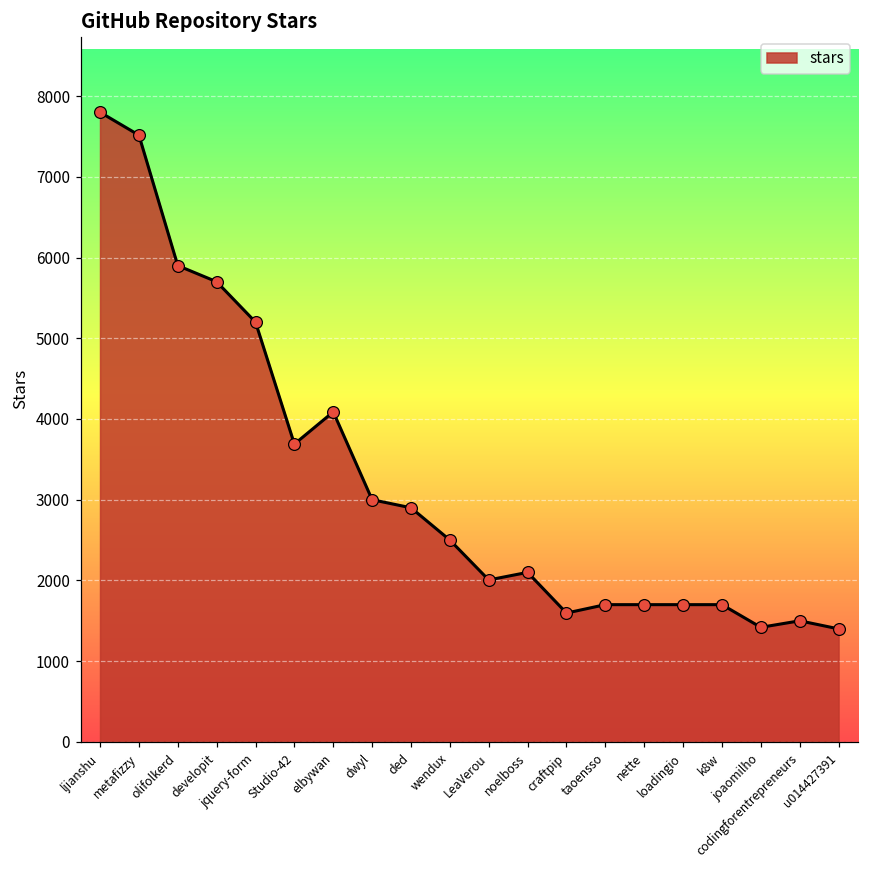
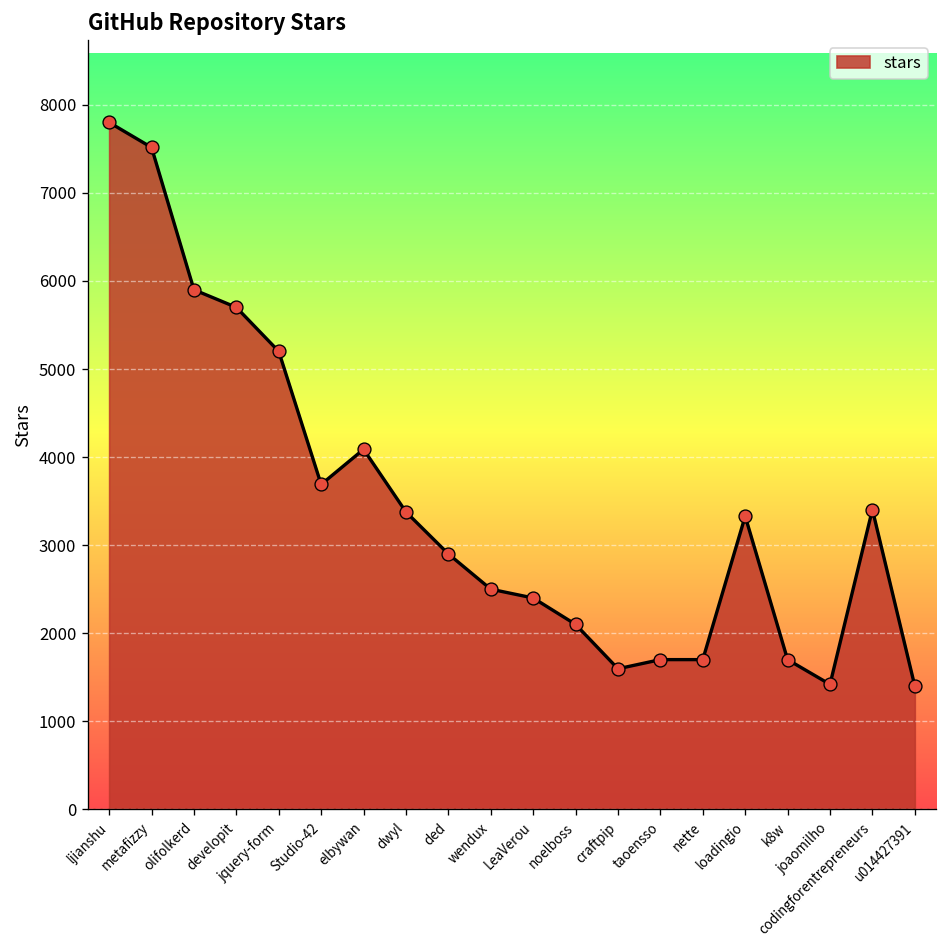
dwyl: 3000 -> 3400
LeaVerou: 2000 -> 2400
loadingio: 1700 -> 3300
codingforentrepreneurs: 1500 -> 3400
